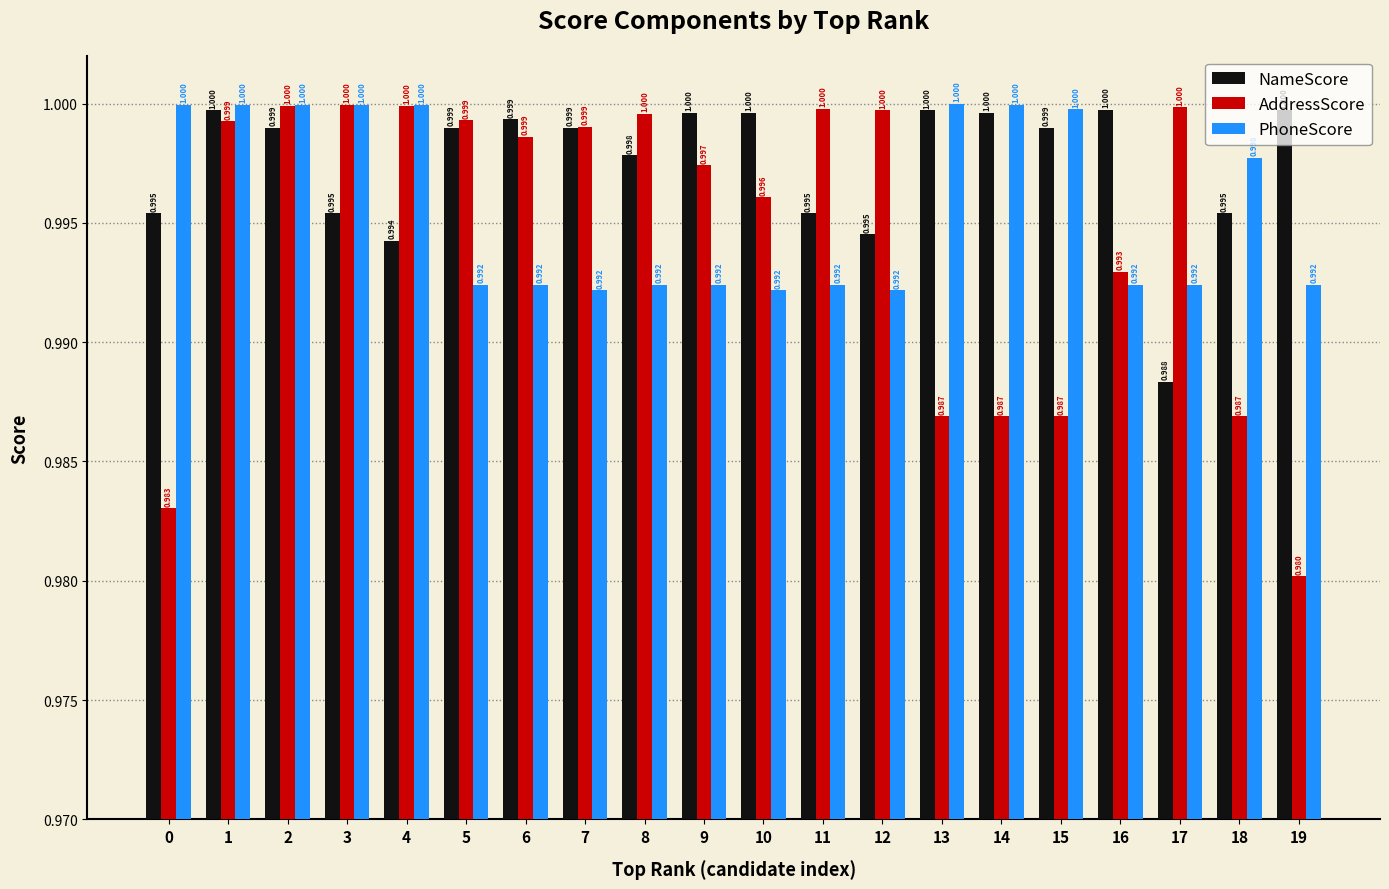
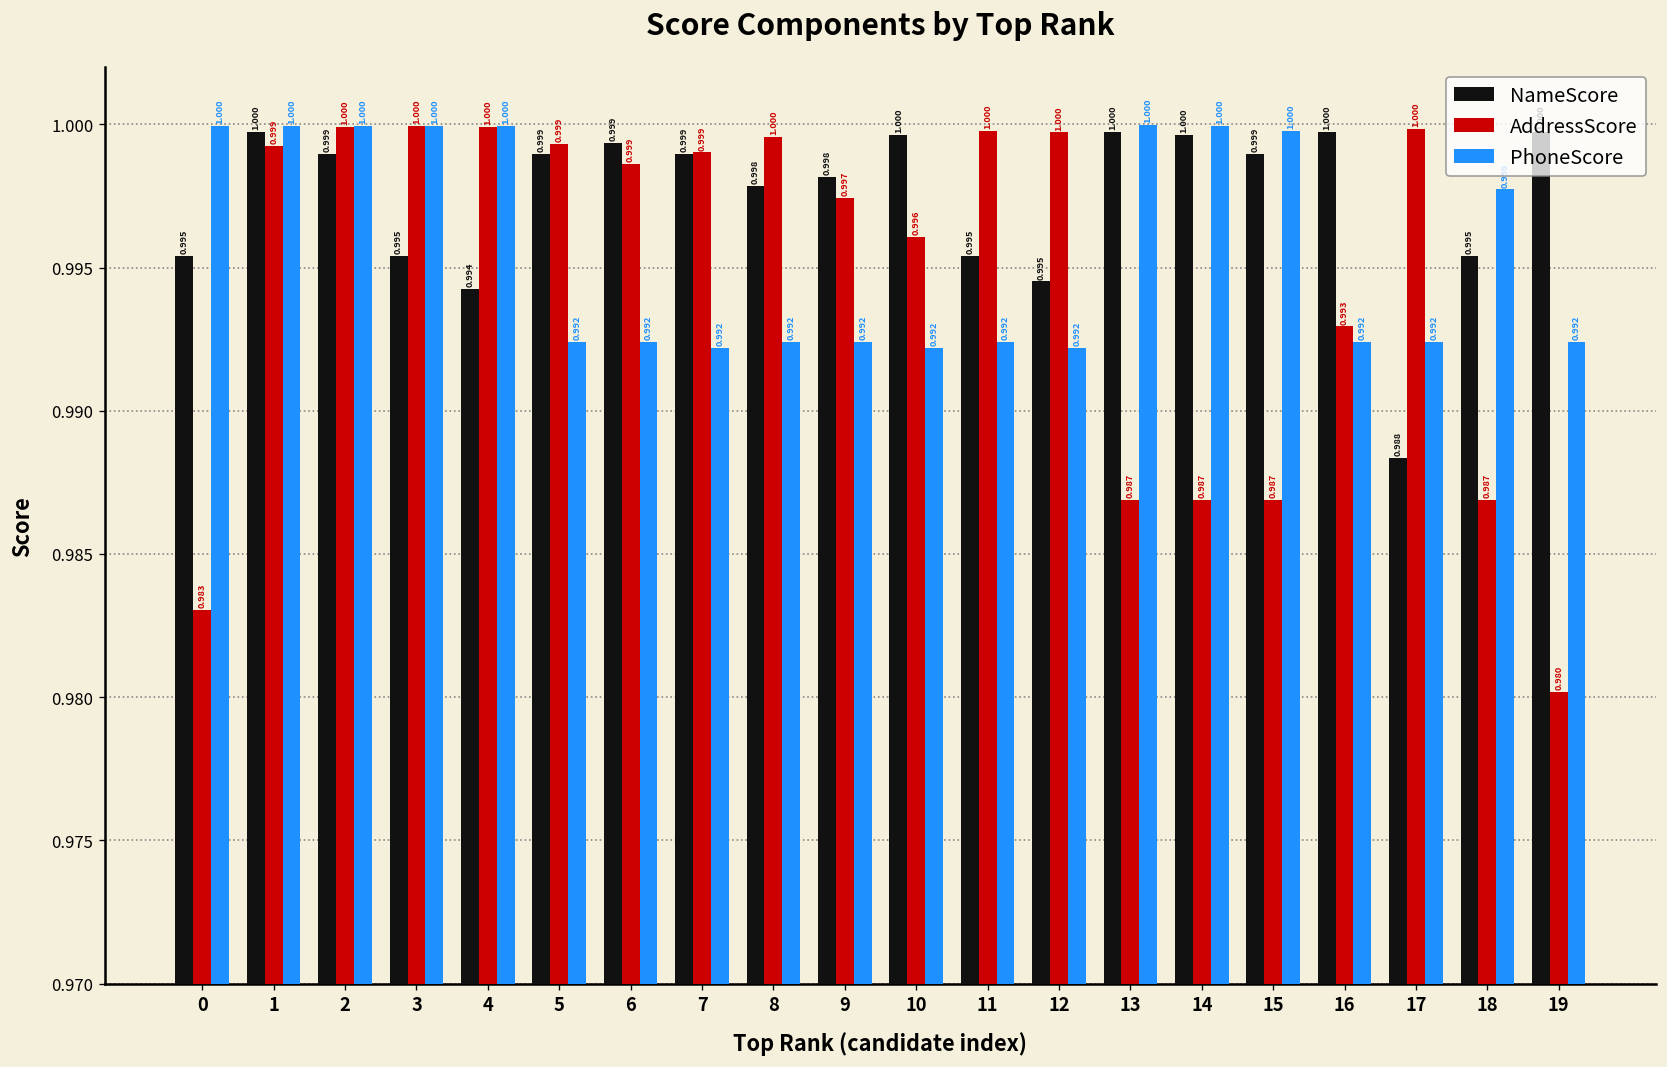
NameScore, 9: 1.000 -> 0.998
